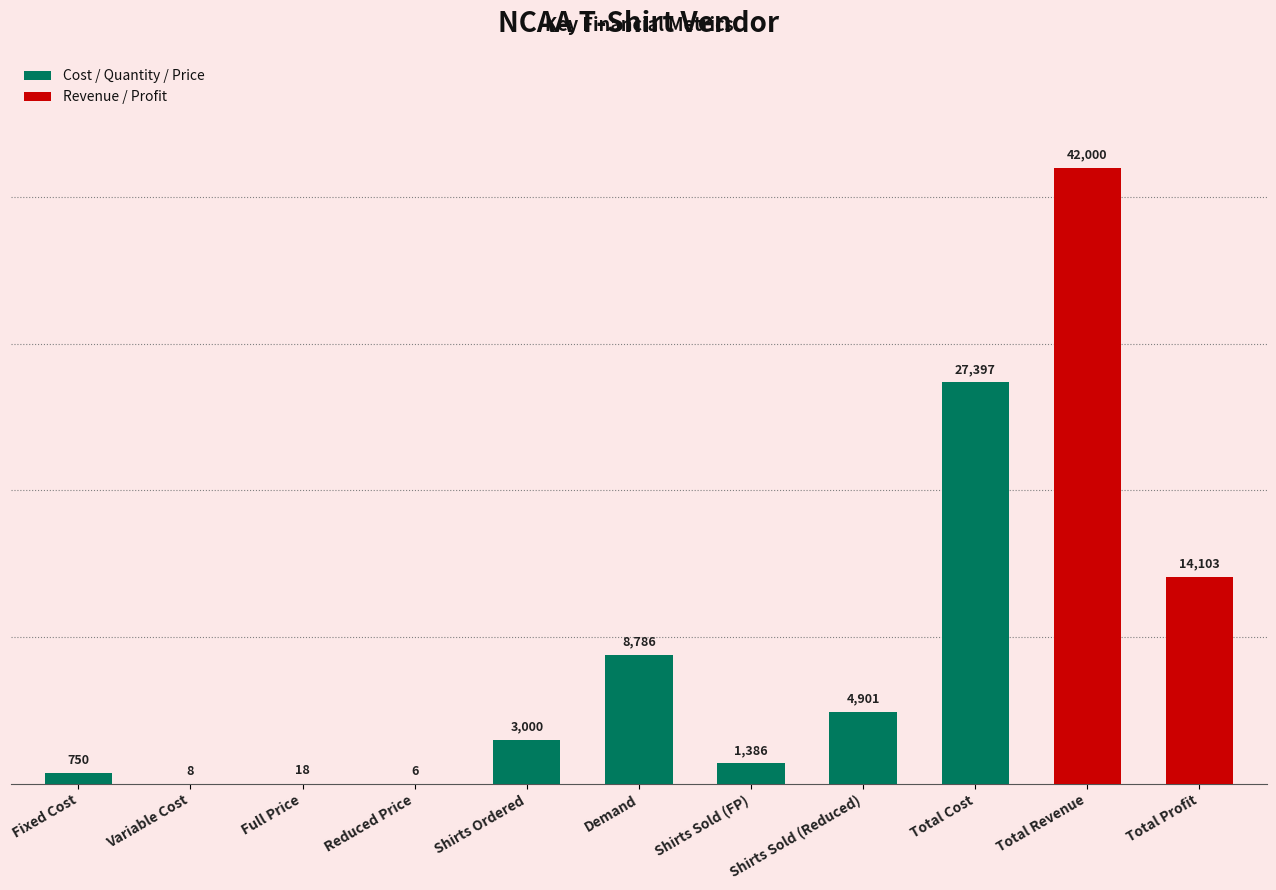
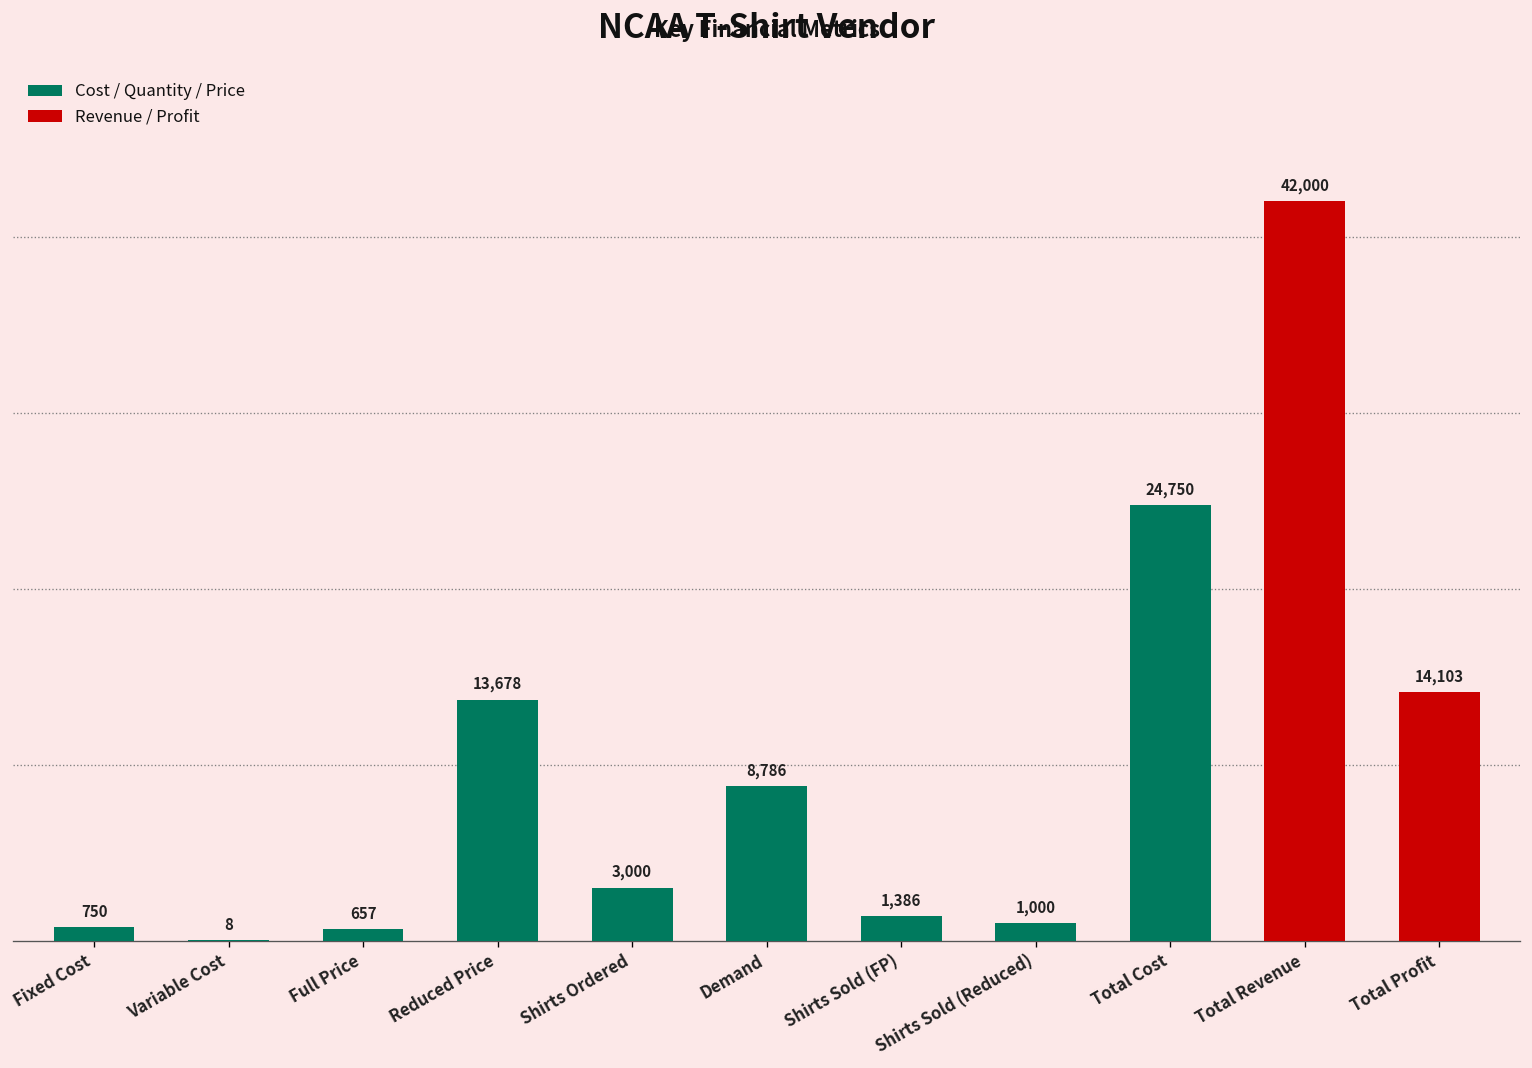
Full Price: 18 -> 657
Reduced Price: 6 -> 13,678
Shirts Sold (Reduced): 4,901 -> 1,000
Total Cost: 27,397 -> 24,750
